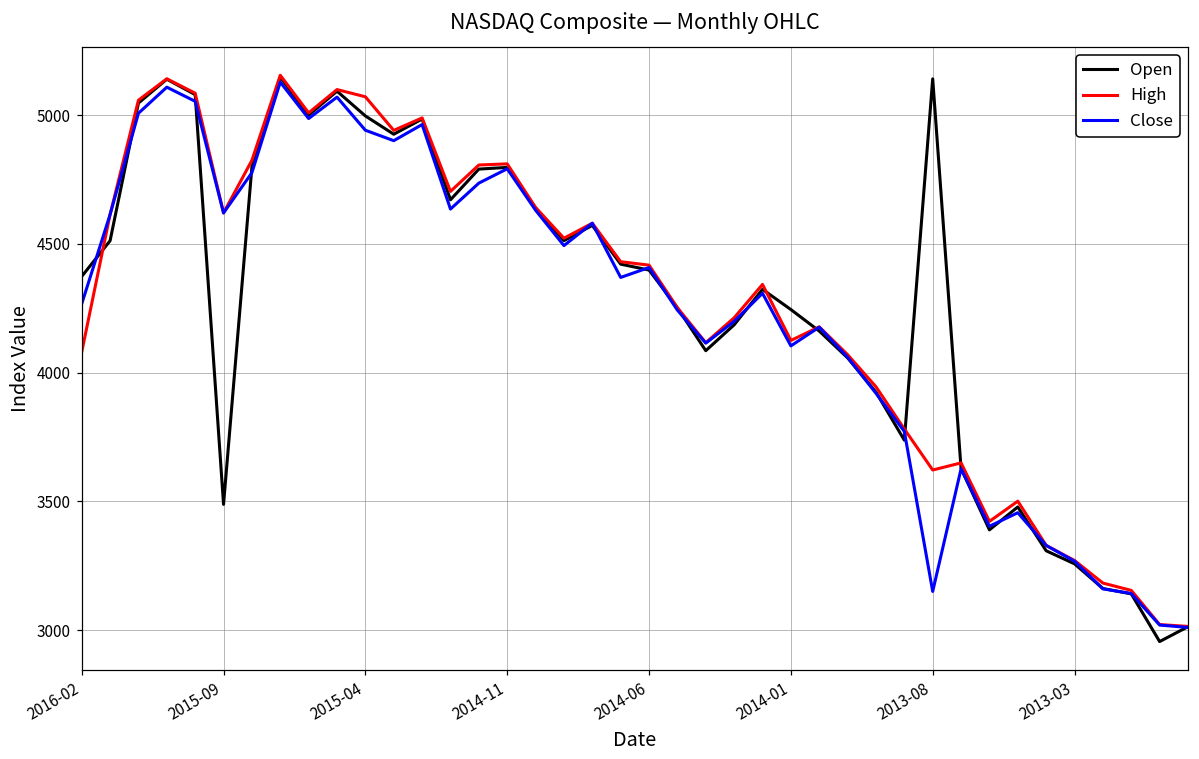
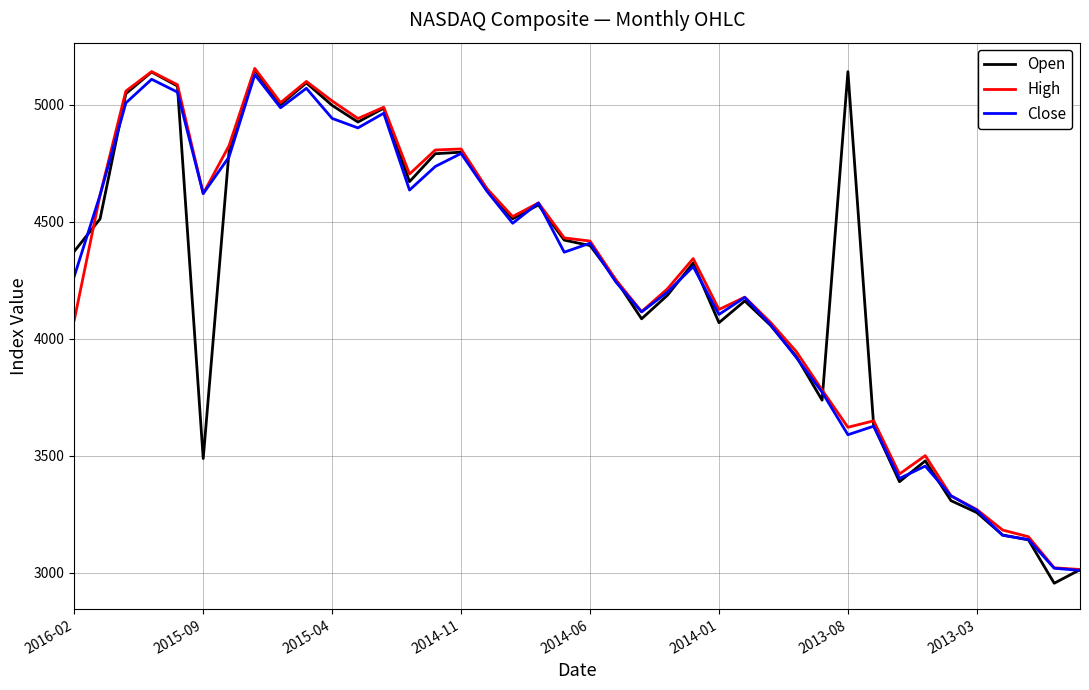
High, 2015-04: 5070 -> 5020
Open, 2014-01: 4240 -> 4070
Close, 2013-08: 3150 -> 3590
